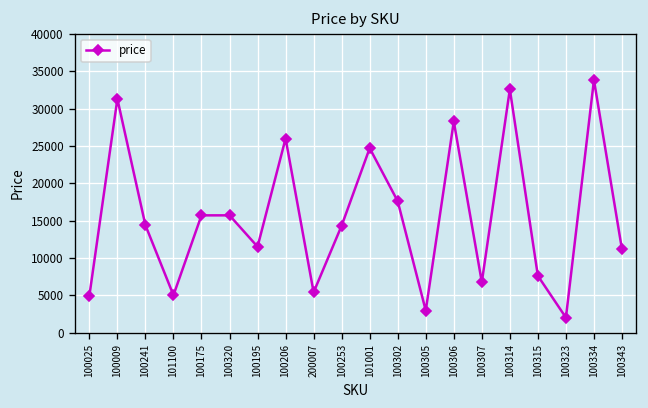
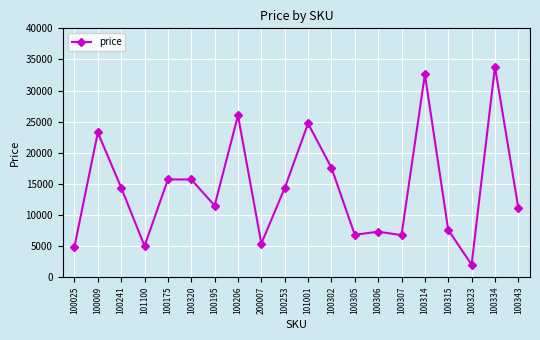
100009: 31000 -> 23000
100305: 3000 -> 7000
100306: 28000 -> 7000
